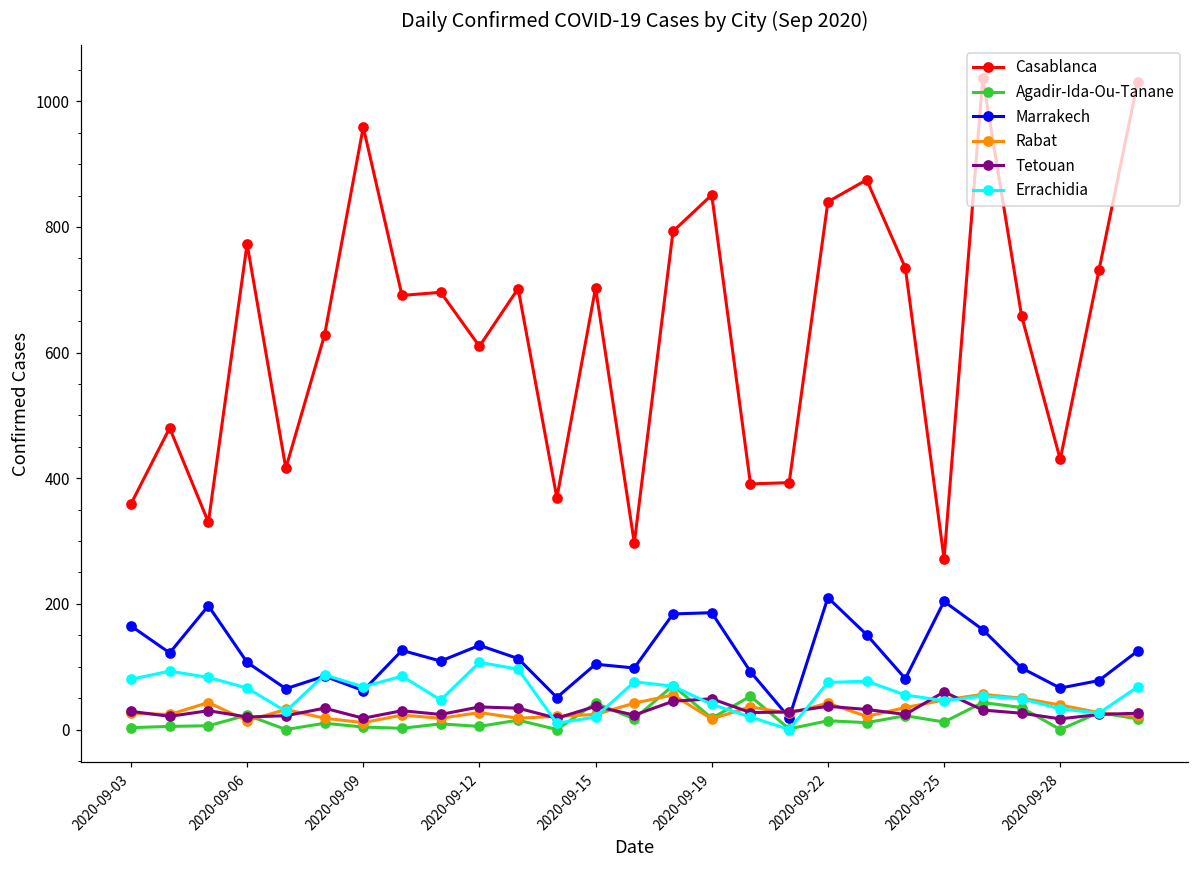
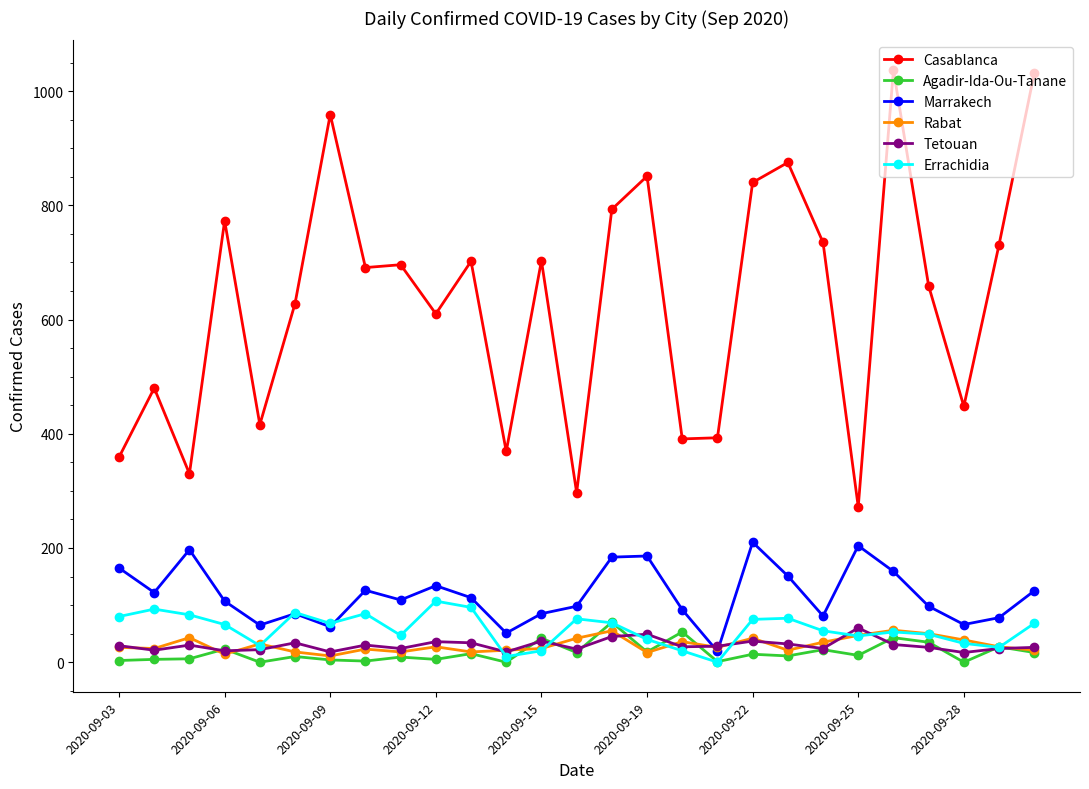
Marrakech, 2020-09-15: 100 -> 90
Casablanca, 2020-09-28: 430 -> 450
